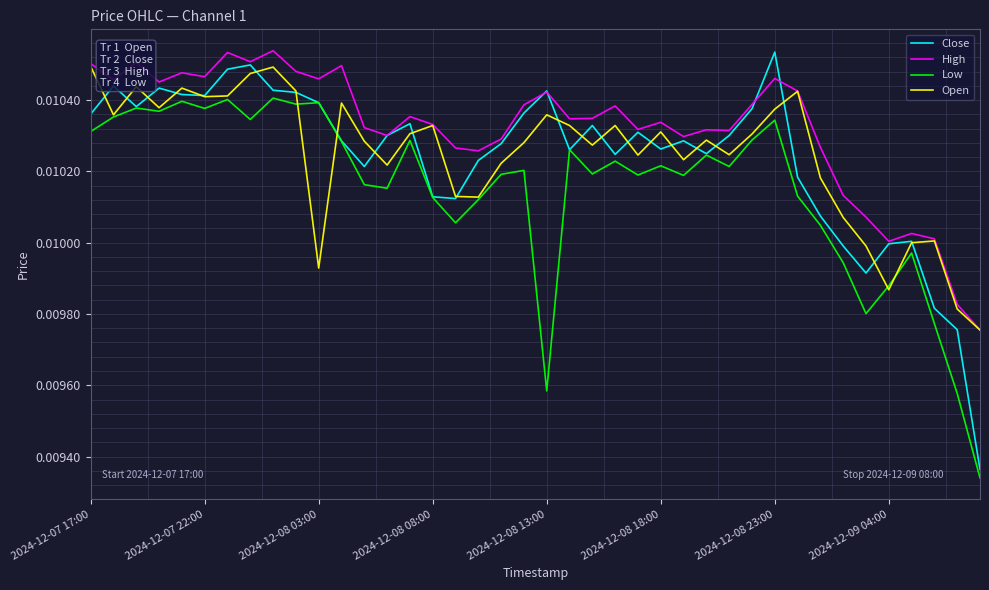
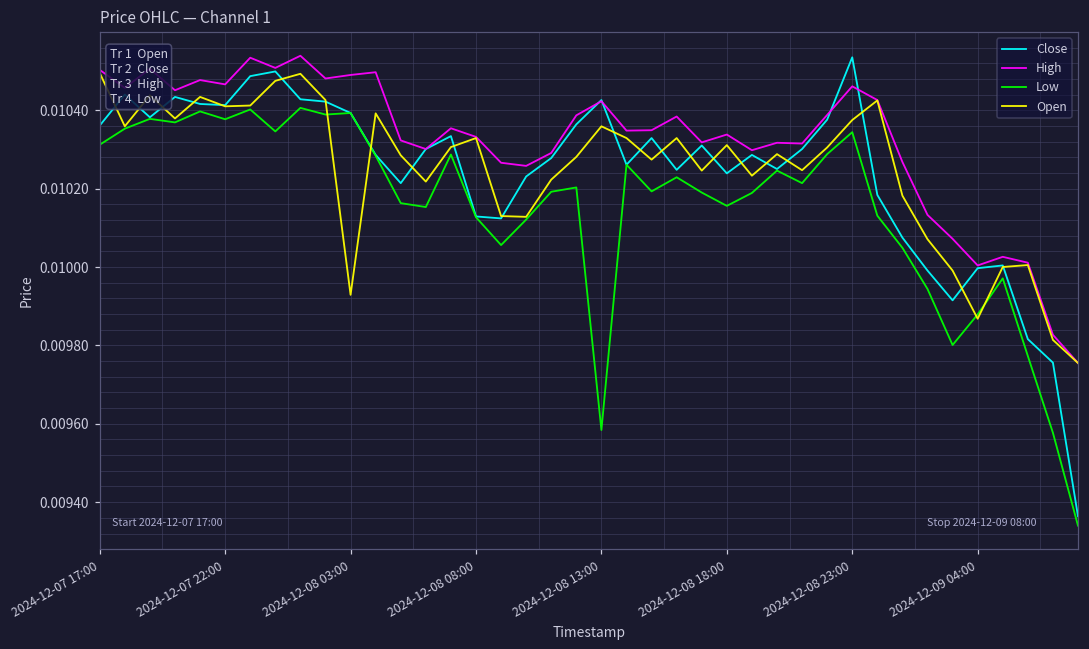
High, 2024-12-08 03:00: 0.01046 -> 0.01049
Close, 2024-12-08 18:00: 0.01026 -> 0.01024
Low, 2024-12-08 18:00: 0.01022 -> 0.01016
